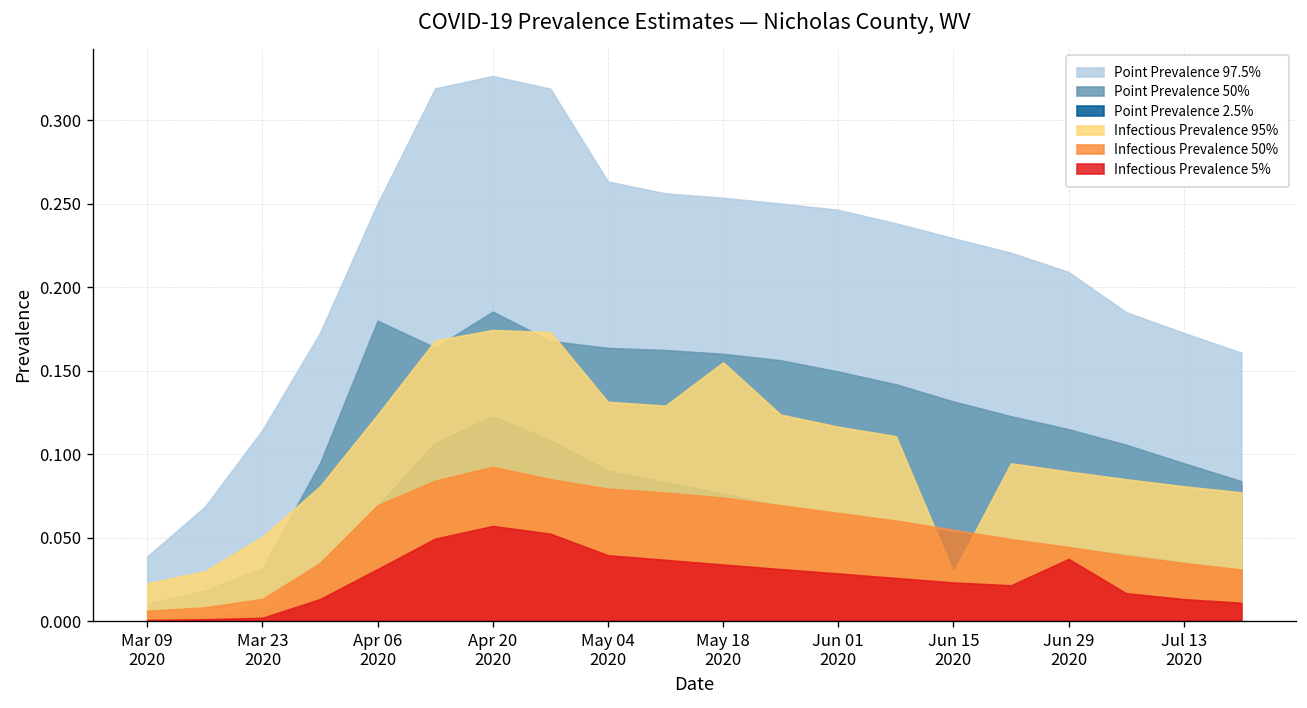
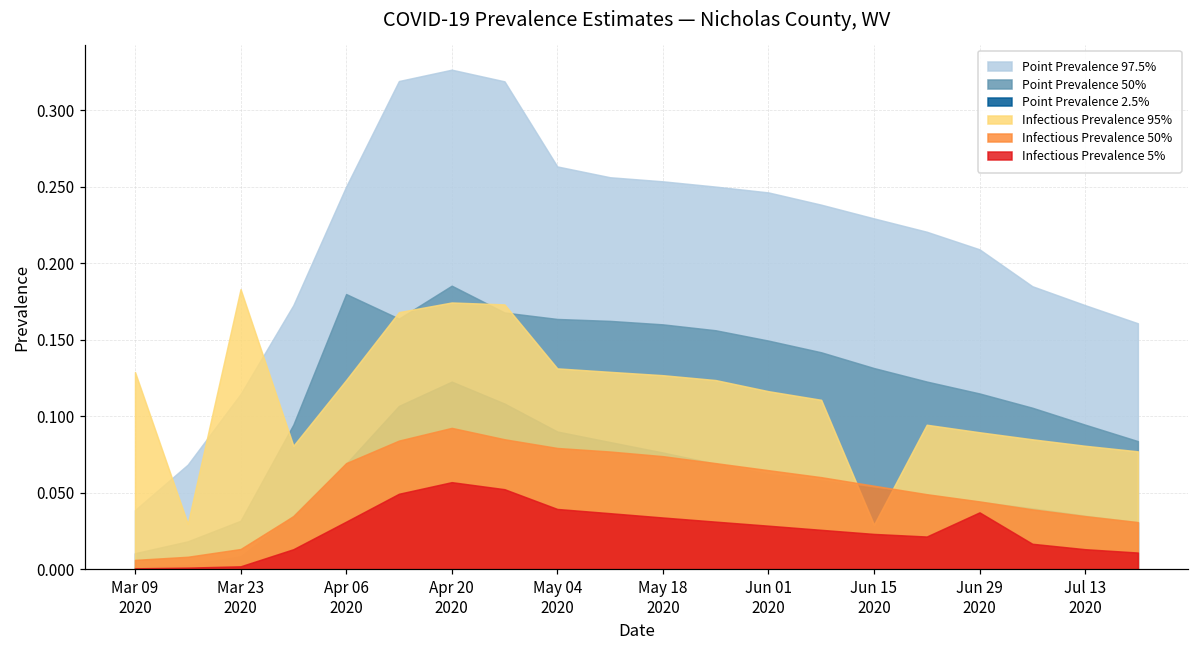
Infectious Prevalence 95%, Mar 09 2020: 0.023 -> 0.129
Infectious Prevalence 95%, Mar 23 2020: 0.051 -> 0.183
Infectious Prevalence 95%, May 18 2020: 0.155 -> 0.127
